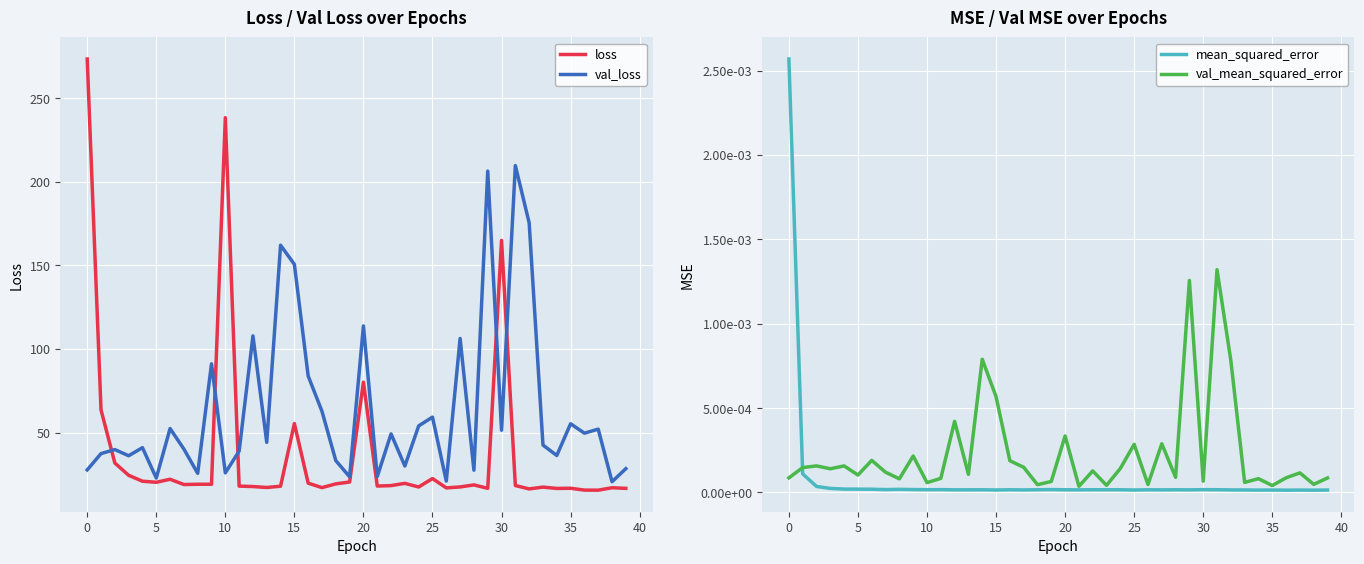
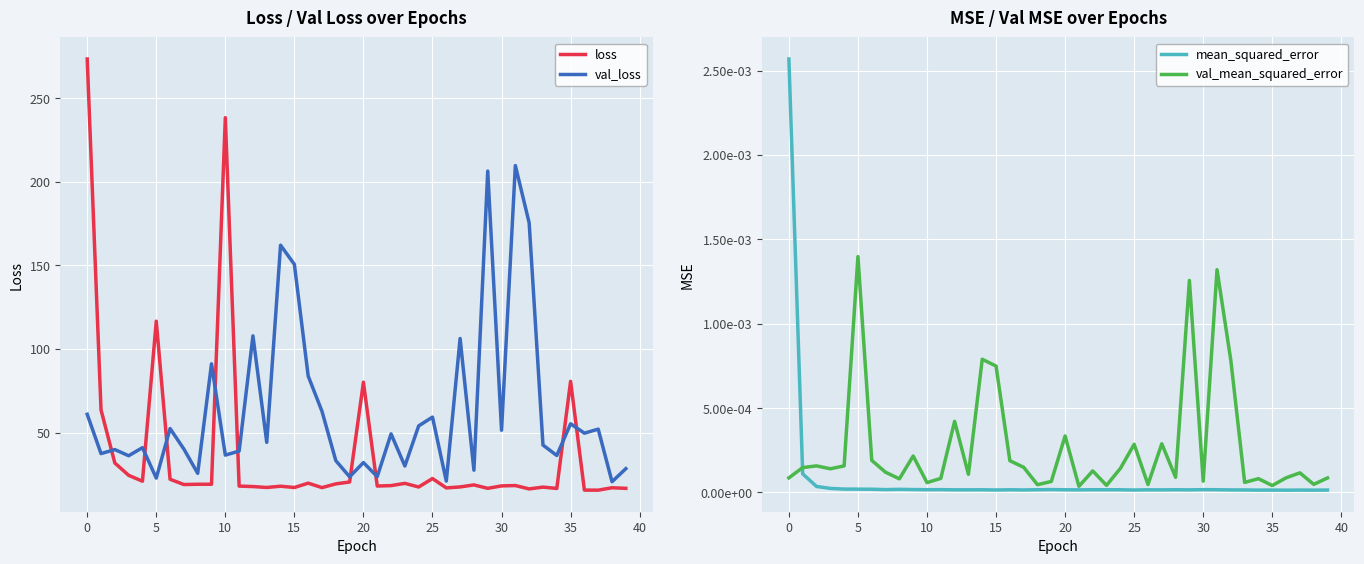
Loss / Val Loss over Epochs, val_loss, 0: 28 -> 61
Loss / Val Loss over Epochs, loss, 5: 20 -> 117
Loss / Val Loss over Epochs, val_loss, 10: 26 -> 37
Loss / Val Loss over Epochs, loss, 15: 55 -> 17
Loss / Val Loss over Epochs, val_loss, 20: 114 -> 32
Loss / Val Loss over Epochs, loss, 30: 165 -> 18
Loss / Val Loss over Epochs, loss, 35: 17 -> 81
MSE / Val MSE over Epochs, val_mean_squared_error, 5: 0.00010 -> 0.00140
MSE / Val MSE over Epochs, val_mean_squared_error, 15: 0.00057 -> 0.00075
